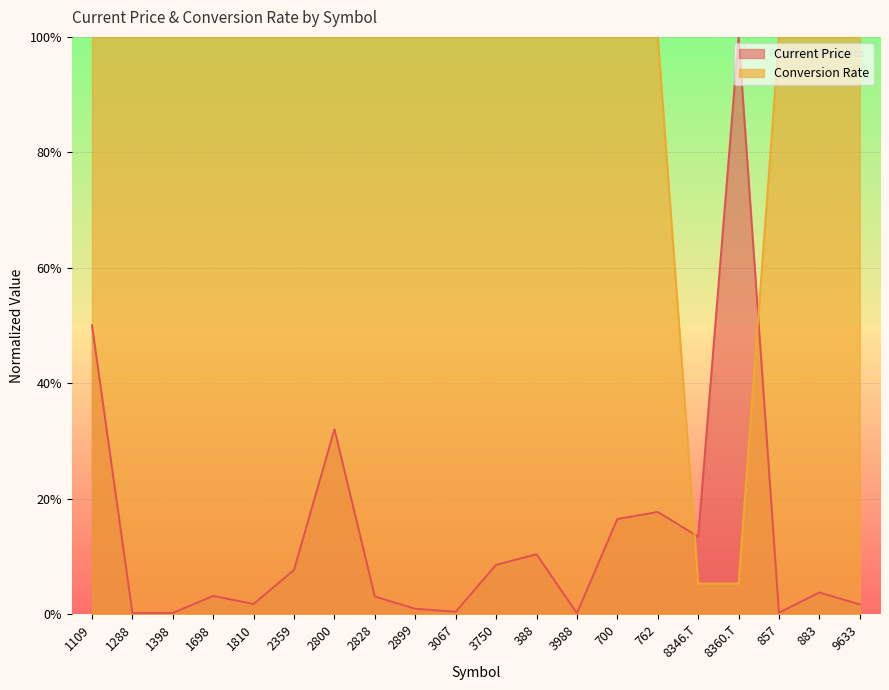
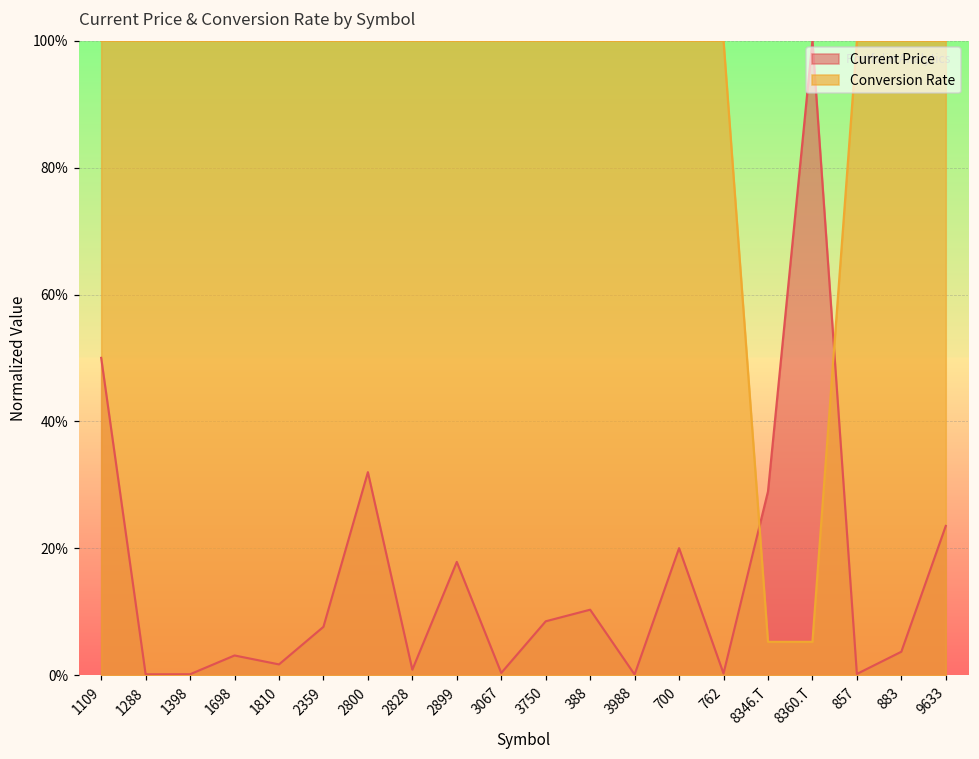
Current Price, 2828: 3% -> 1%
Current Price, 2899: 1% -> 18%
Current Price, 700: 16% -> 20%
Current Price, 762: 18% -> 0%
Current Price, 8346.T: 13% -> 29%
Current Price, 9633: 2% -> 24%
